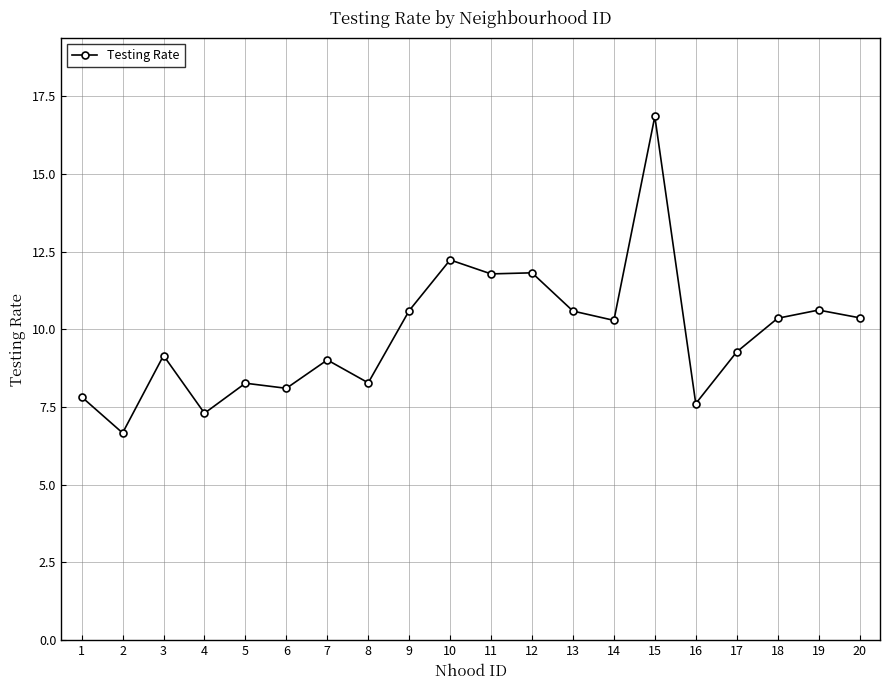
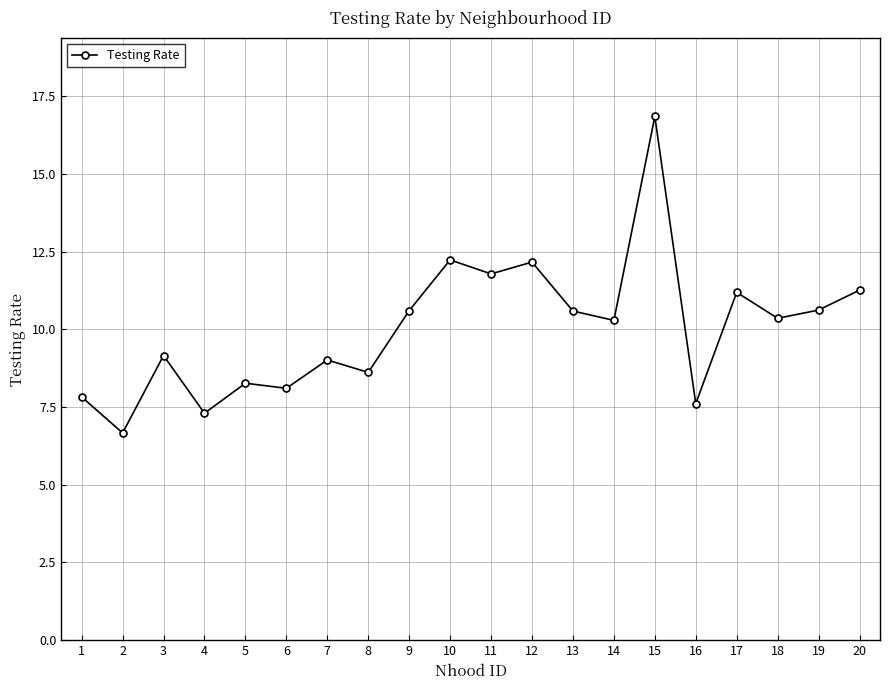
8: 8.3 -> 8.6
12: 11.8 -> 12.2
17: 9.3 -> 11.2
20: 10.4 -> 11.3
